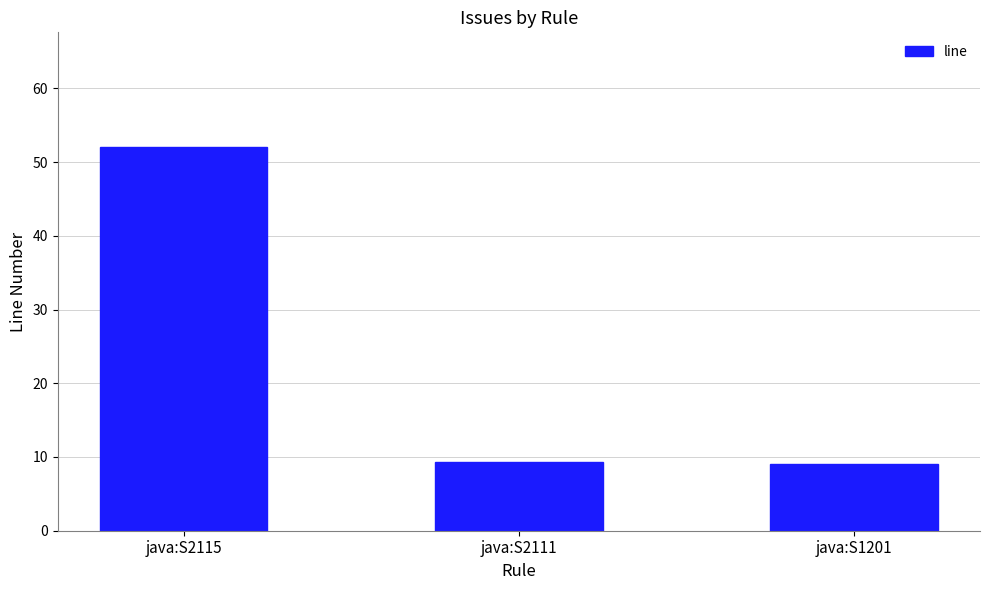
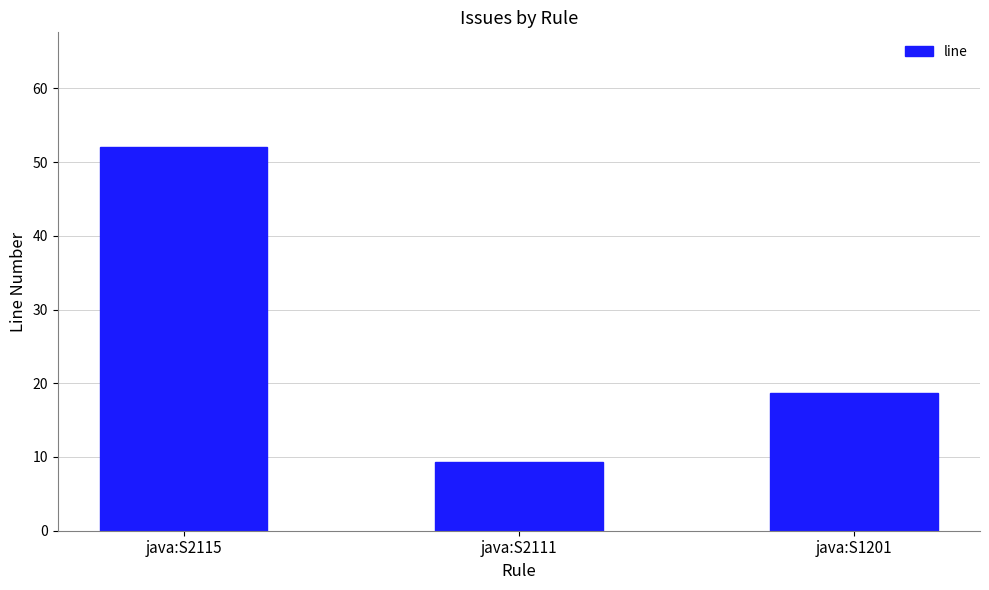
java:S1201: 9 -> 19
